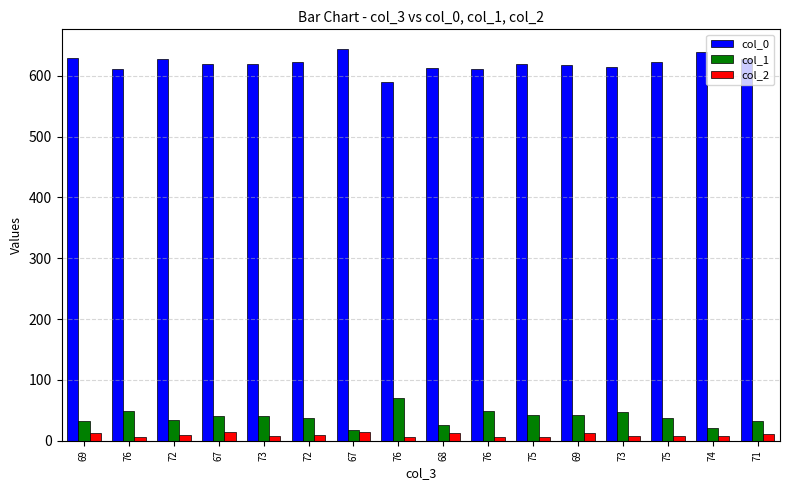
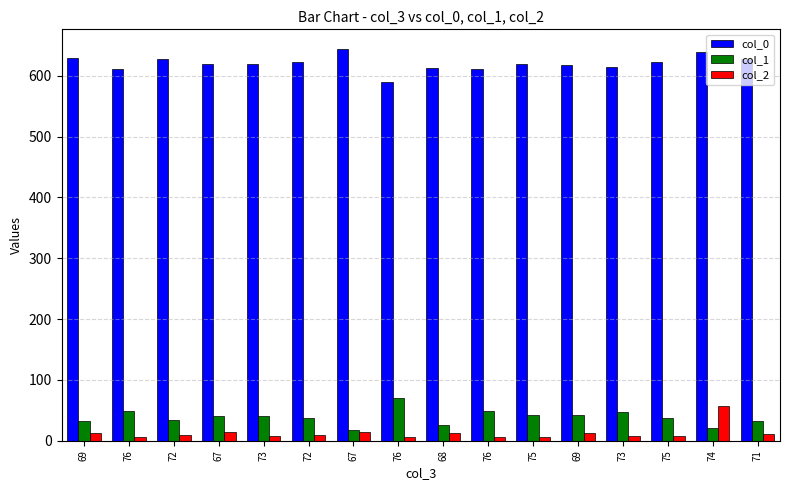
col_2, 74: 10 -> 60
